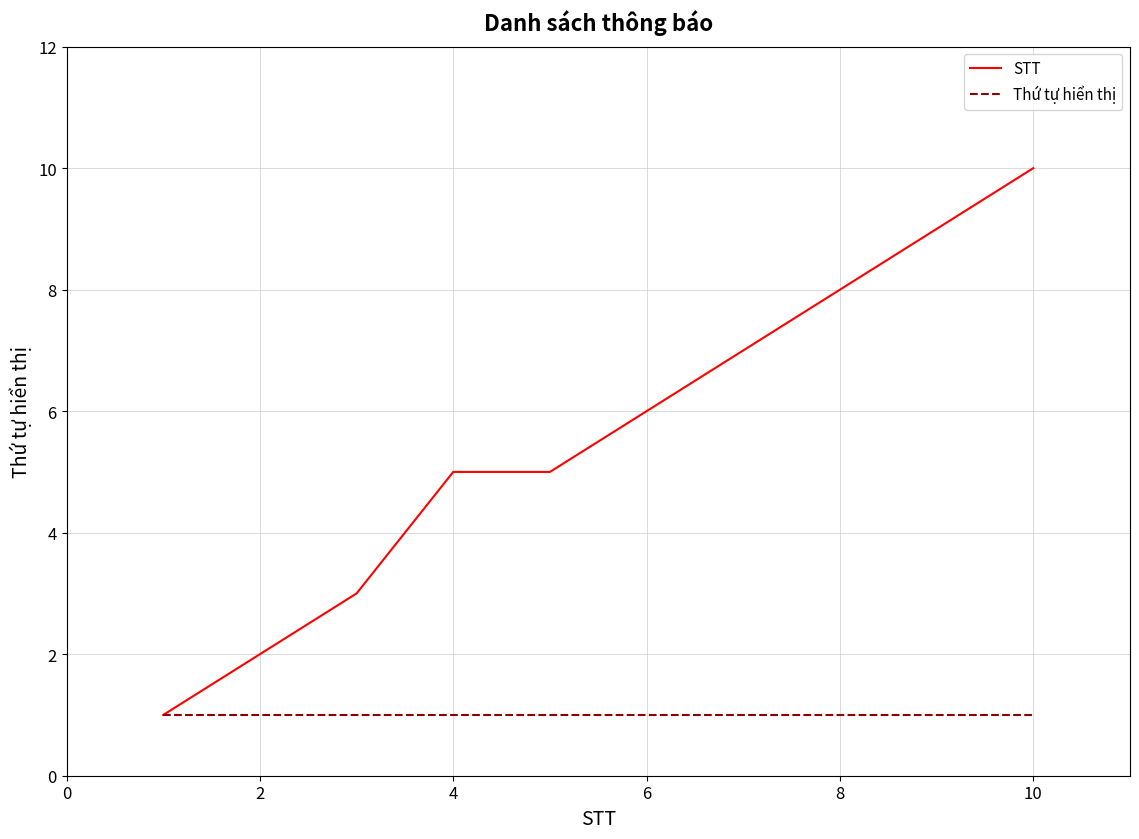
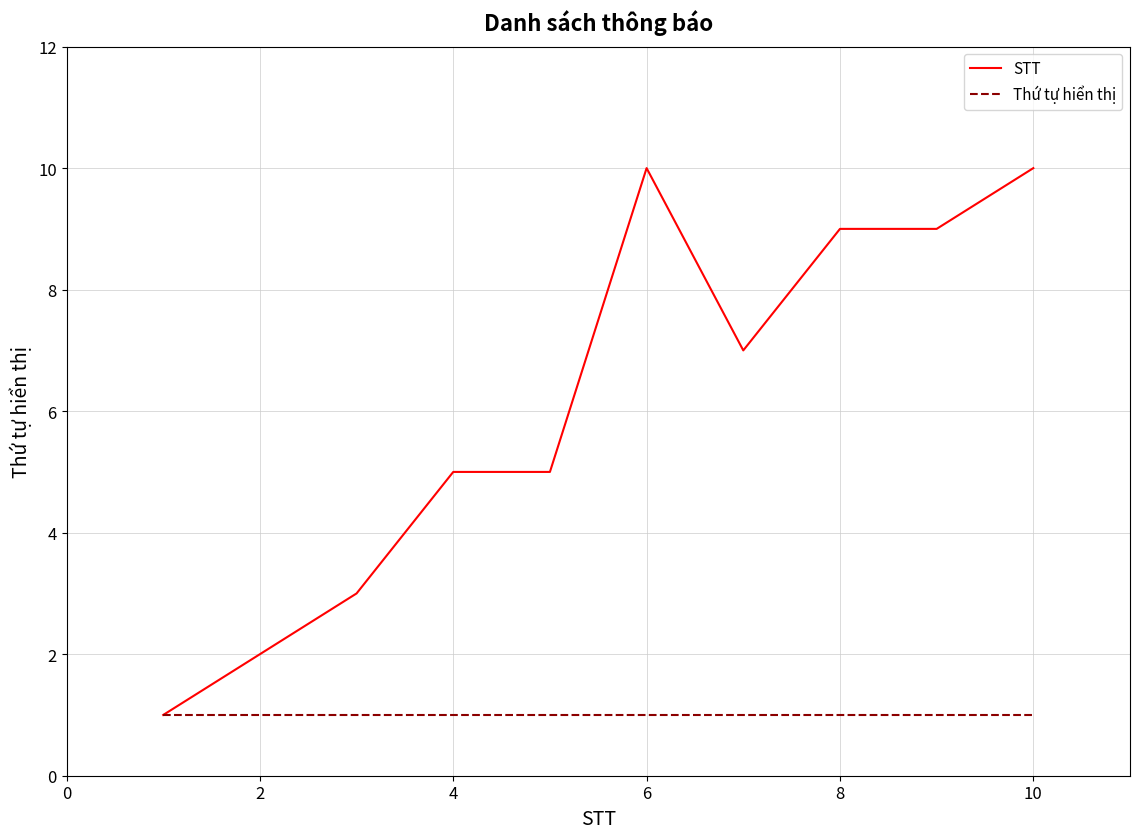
STT, 6: 6 -> 10
STT, 8: 8 -> 9
